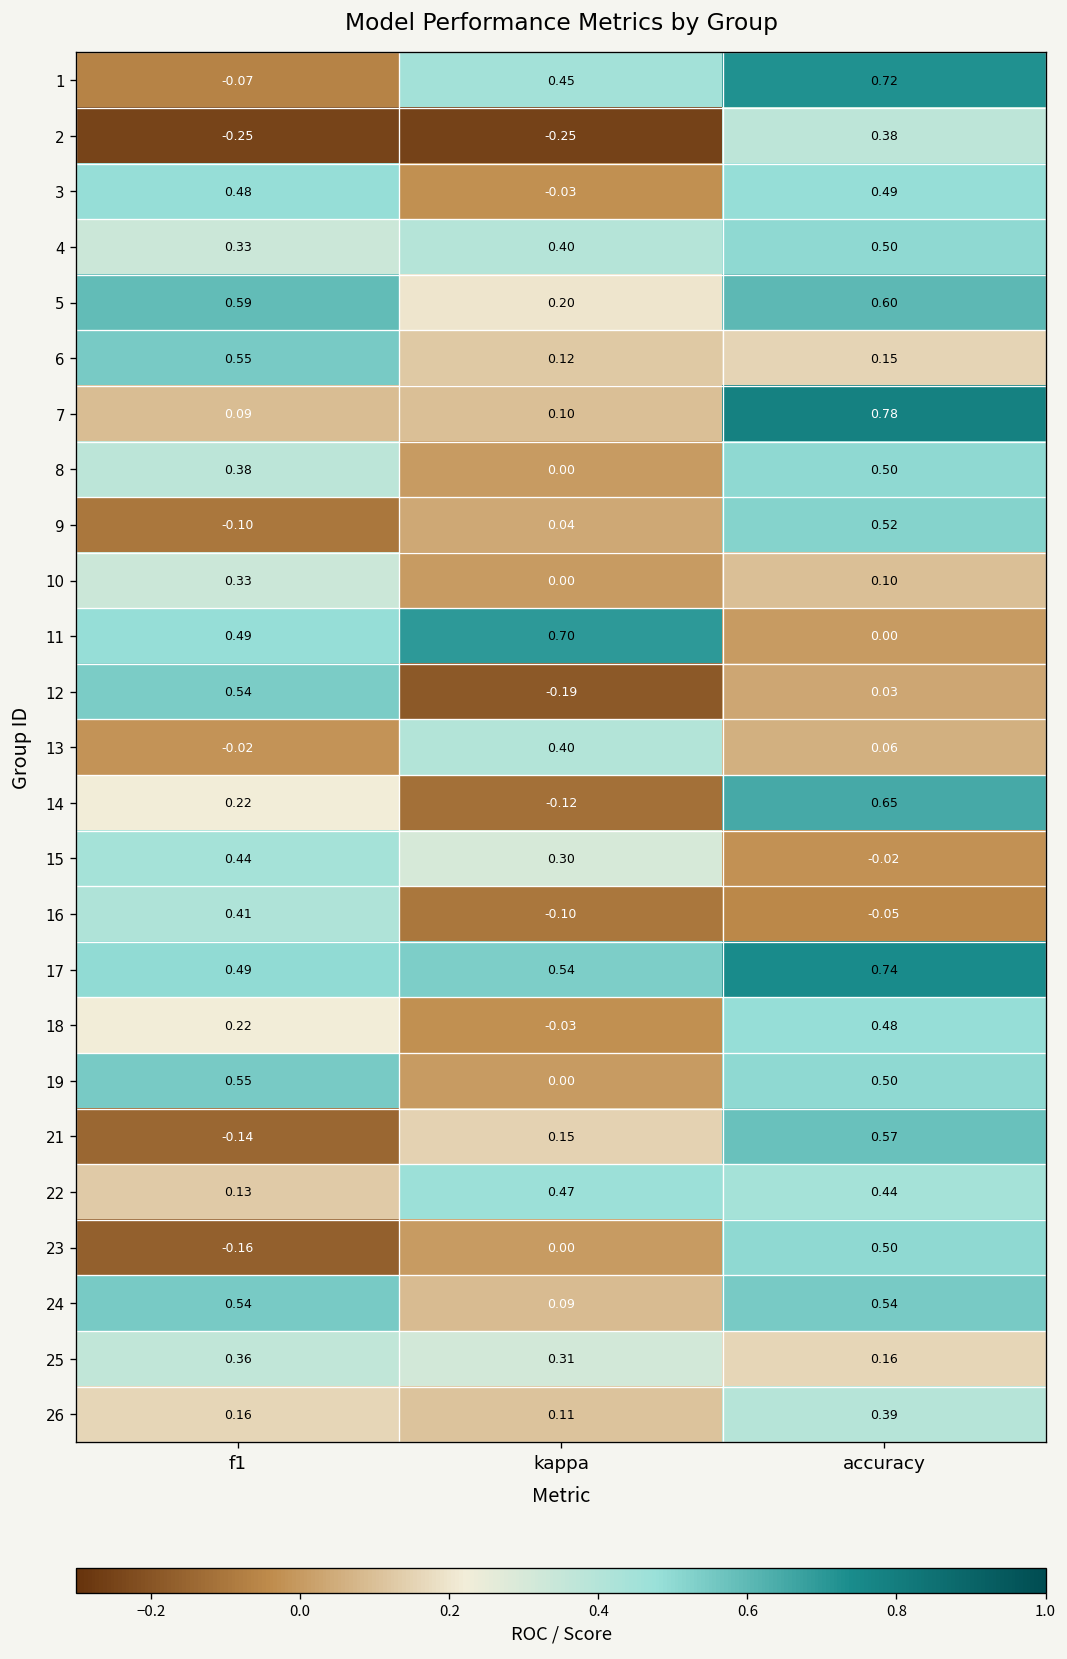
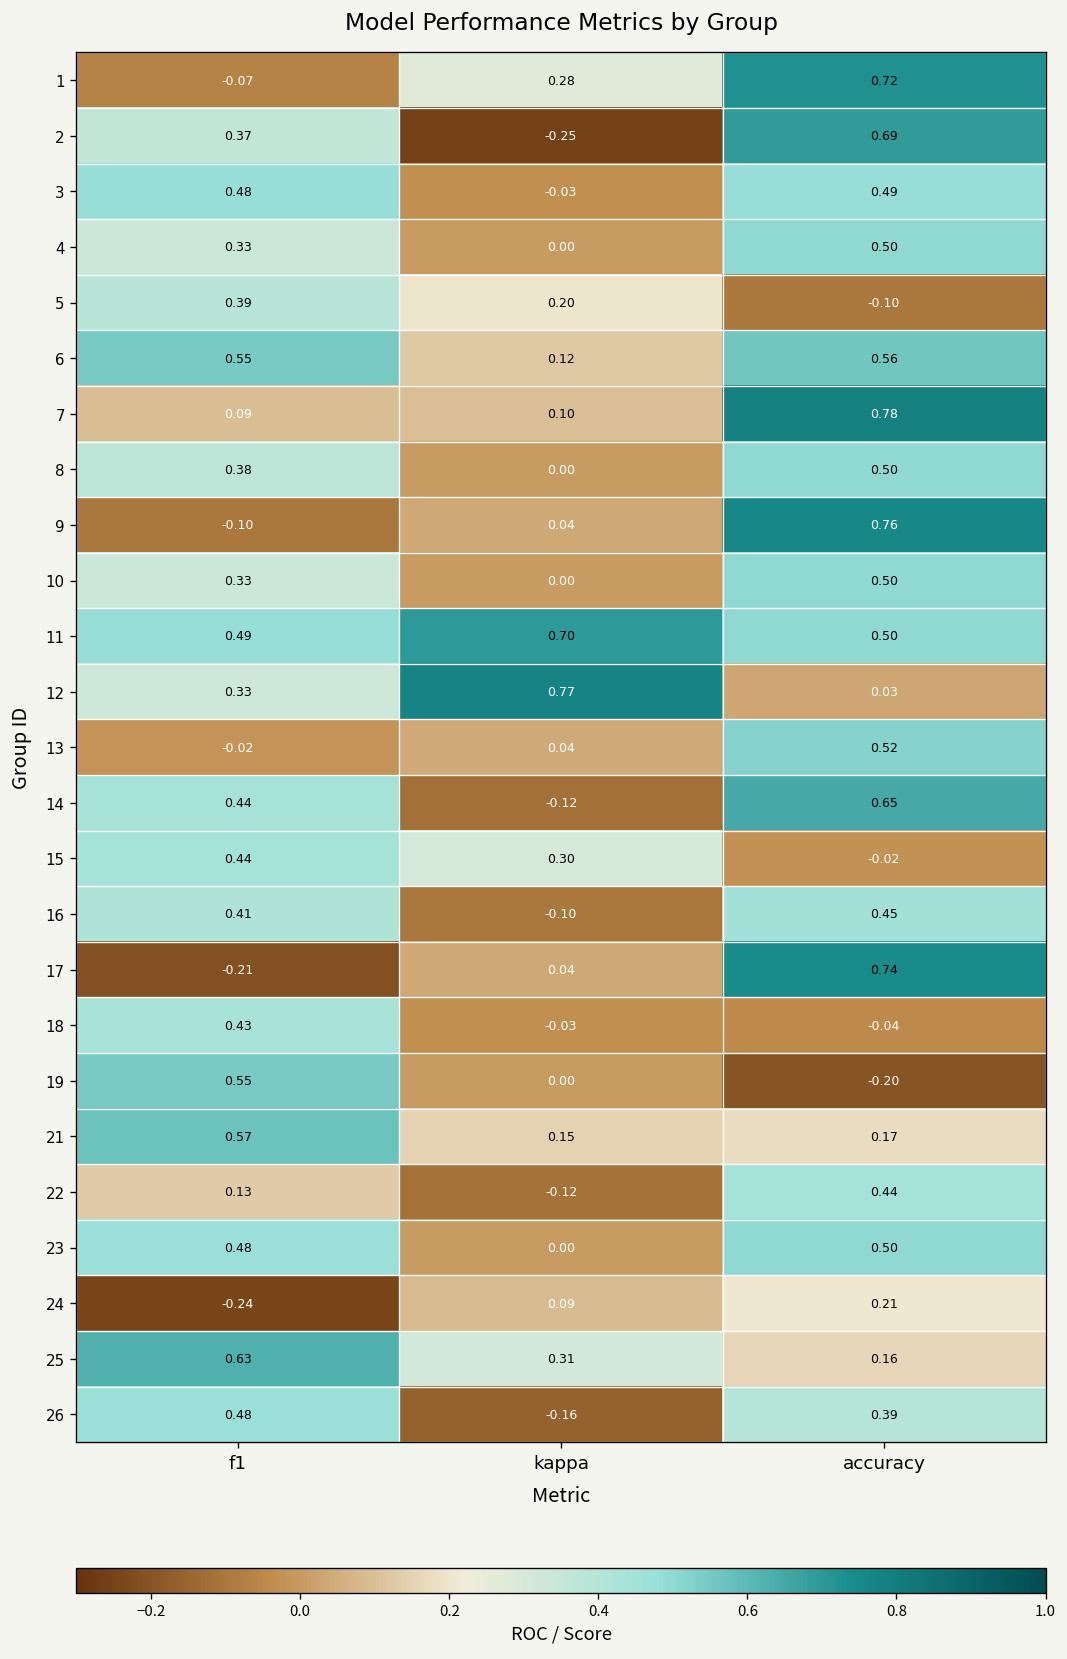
1, kappa: 0.45 -> 0.28
2, f1: -0.25 -> 0.37
2, accuracy: 0.38 -> 0.69
4, kappa: 0.40 -> 0.00
5, f1: 0.59 -> 0.39
5, accuracy: 0.60 -> -0.10
6, accuracy: 0.15 -> 0.56
9, accuracy: 0.52 -> 0.76
10, accuracy: 0.10 -> 0.50
11, accuracy: 0.00 -> 0.50
12, f1: 0.54 -> 0.33
12, kappa: -0.19 -> 0.77
13, kappa: 0.40 -> 0.04
13, accuracy: 0.06 -> 0.52
14, f1: 0.22 -> 0.44
16, accuracy: -0.05 -> 0.45
17, f1: 0.49 -> -0.21
17, kappa: 0.54 -> 0.04
18, f1: 0.22 -> 0.43
18, accuracy: 0.48 -> -0.04
19, accuracy: 0.50 -> -0.20
21, f1: -0.14 -> 0.57
21, accuracy: 0.57 -> 0.17
22, kappa: 0.47 -> -0.12
23, f1: -0.16 -> 0.48
24, f1: 0.54 -> -0.24
24, accuracy: 0.54 -> 0.21
25, f1: 0.36 -> 0.63
26, f1: 0.16 -> 0.48
26, kappa: 0.11 -> -0.16
